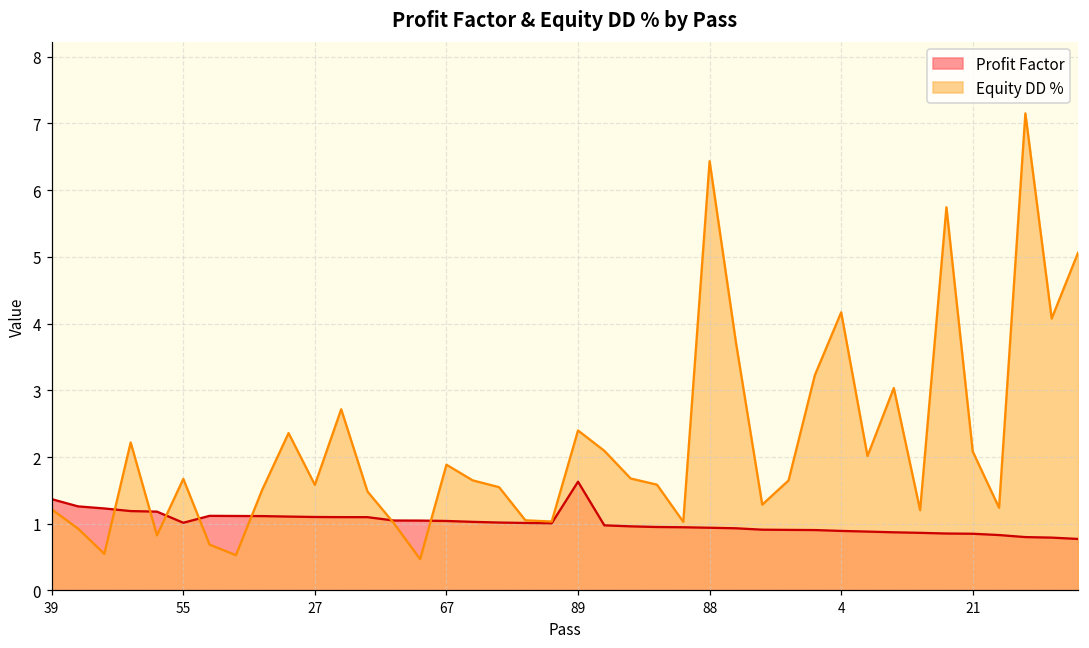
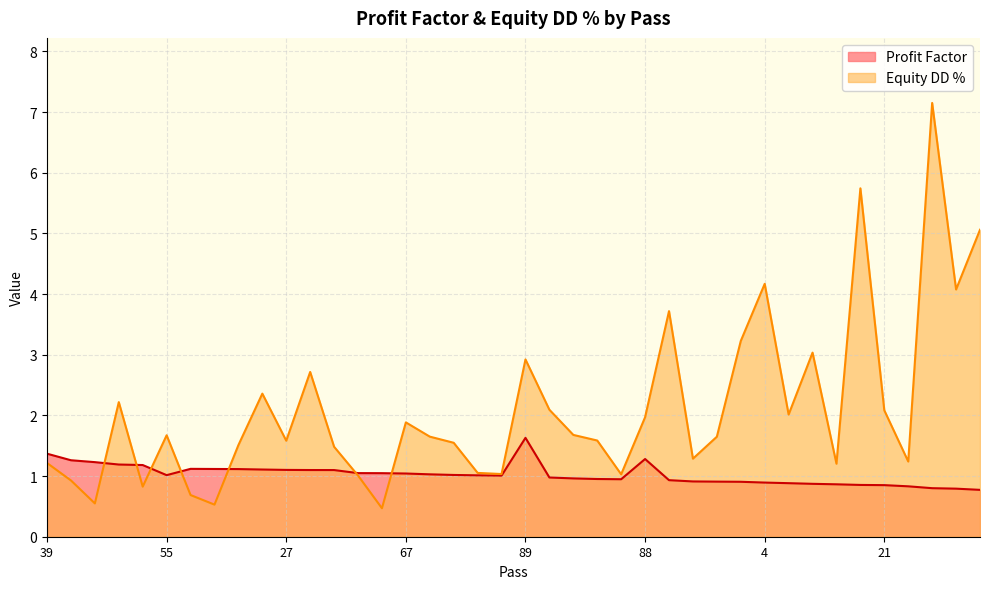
Equity DD %, 89: 2.4 -> 2.9
Profit Factor, 88: 0.9 -> 1.3
Equity DD %, 88: 6.4 -> 2.0
